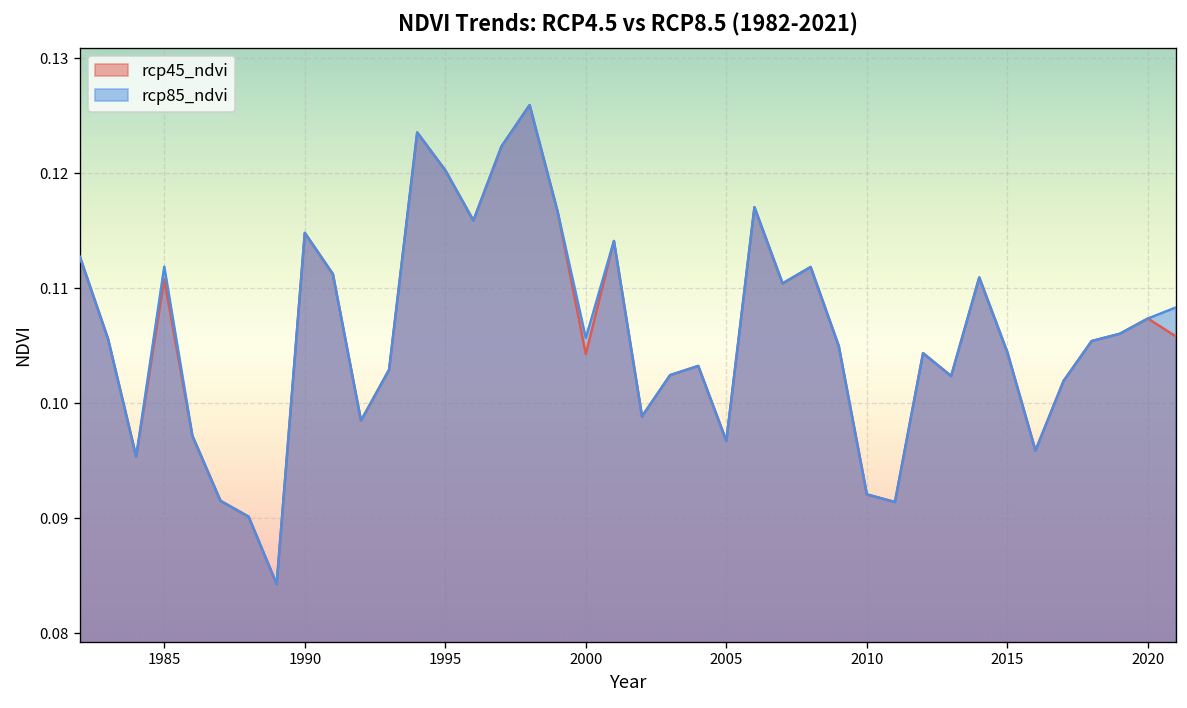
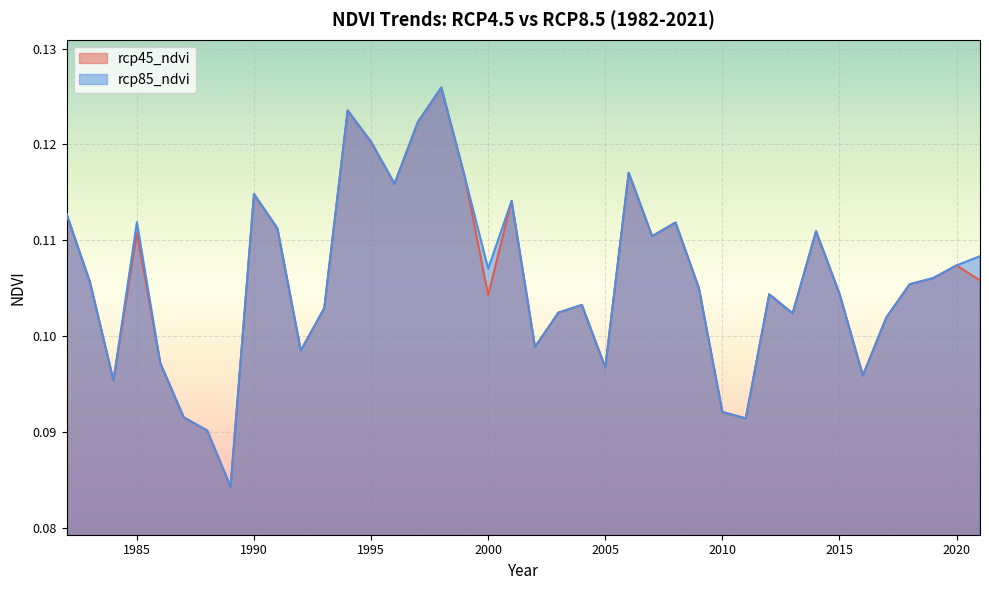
rcp85_ndvi, 2000: 0.106 -> 0.107
